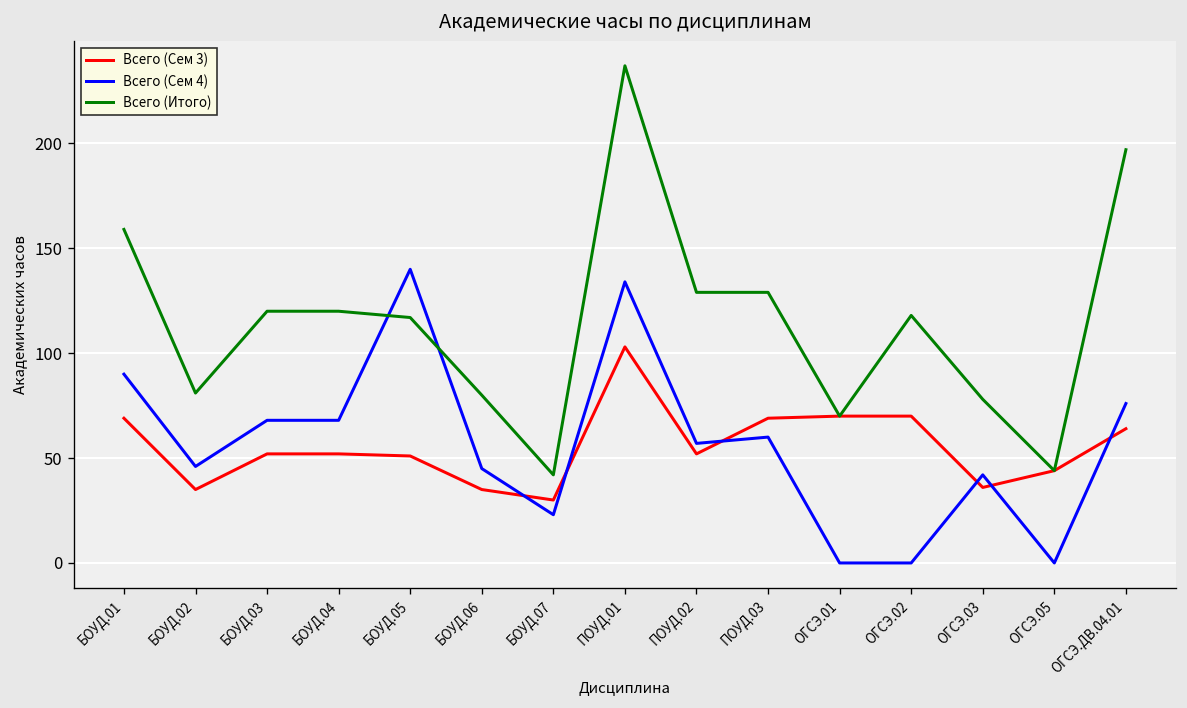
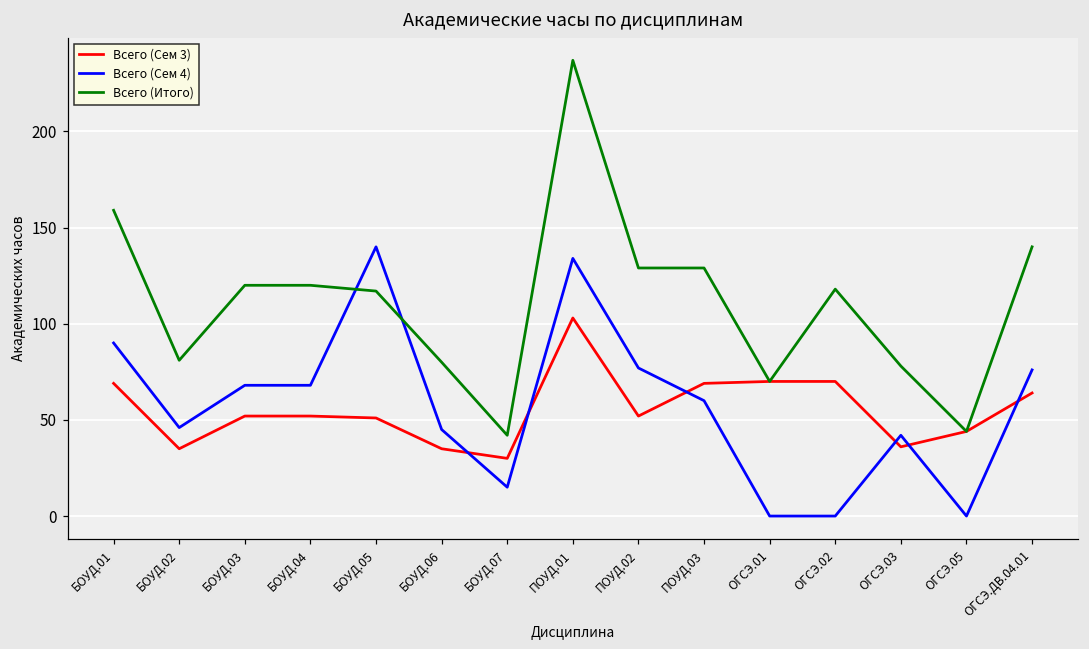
Всего (Сем 4), БОУД.07: 23 -> 15
Всего (Сем 4), ПОУД.02: 57 -> 77
Всего (Итого), ОГСЭ.ДВ.04.01: 197 -> 140
